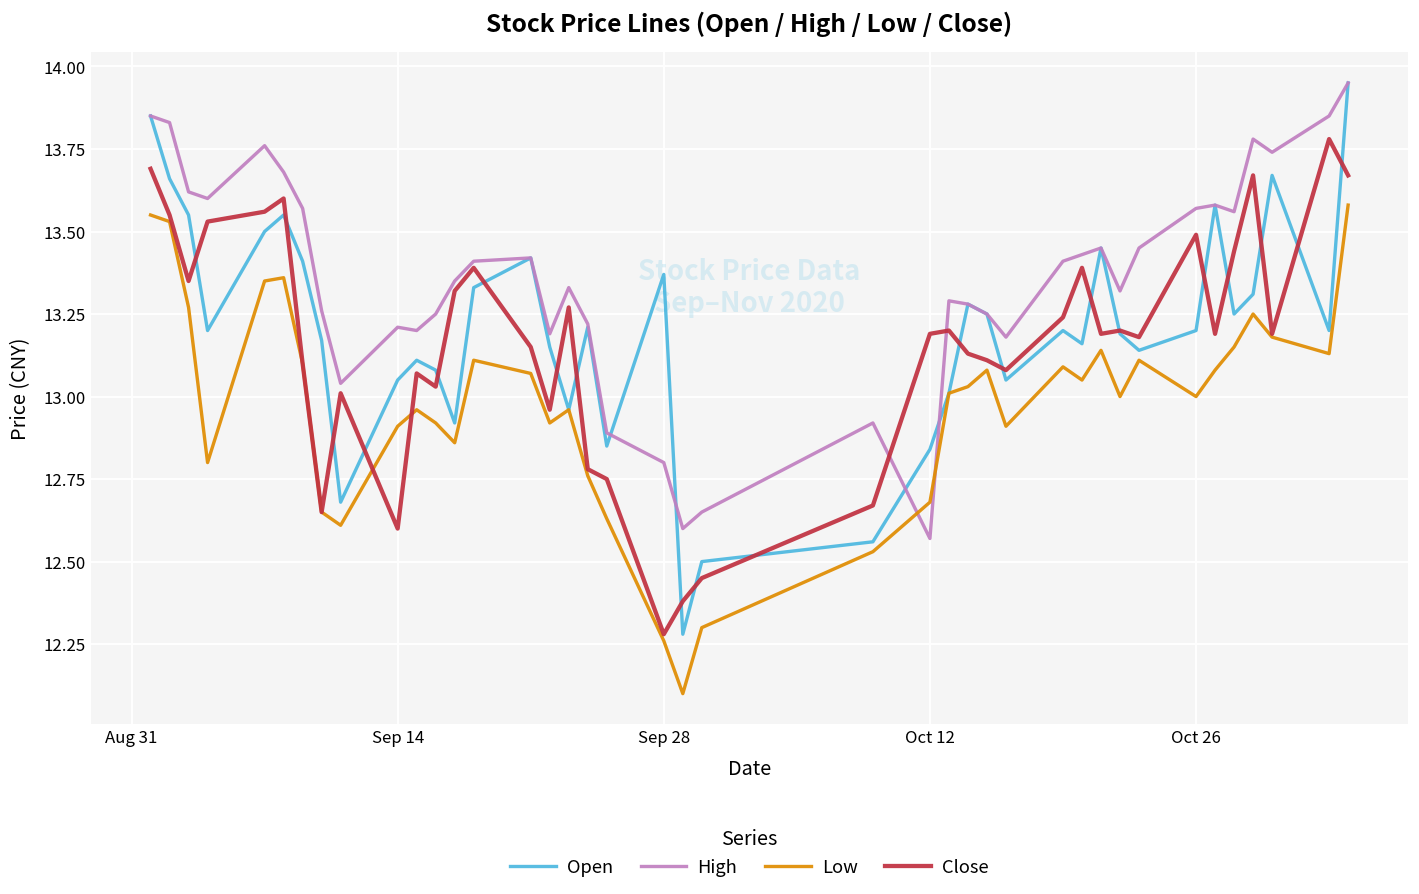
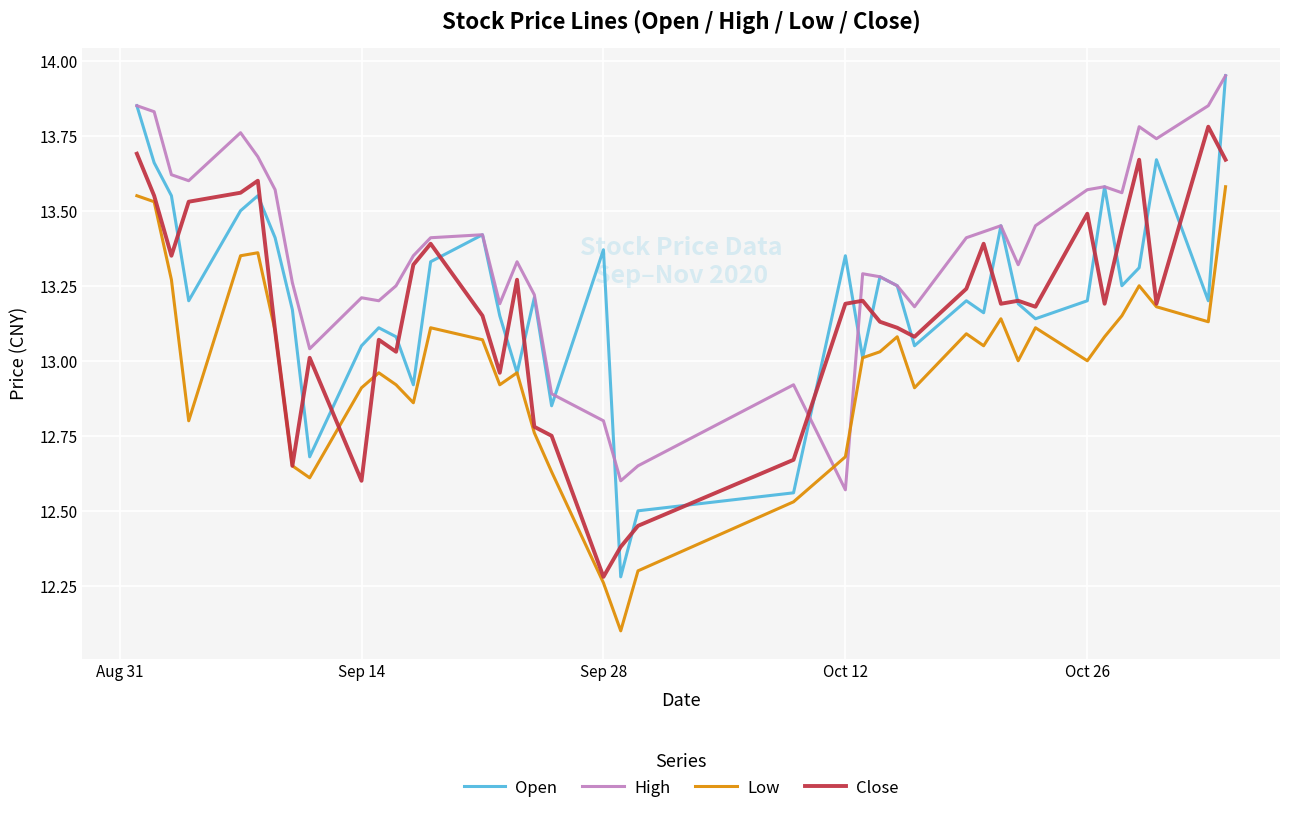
Open, Oct 12: 12.84 -> 13.35
